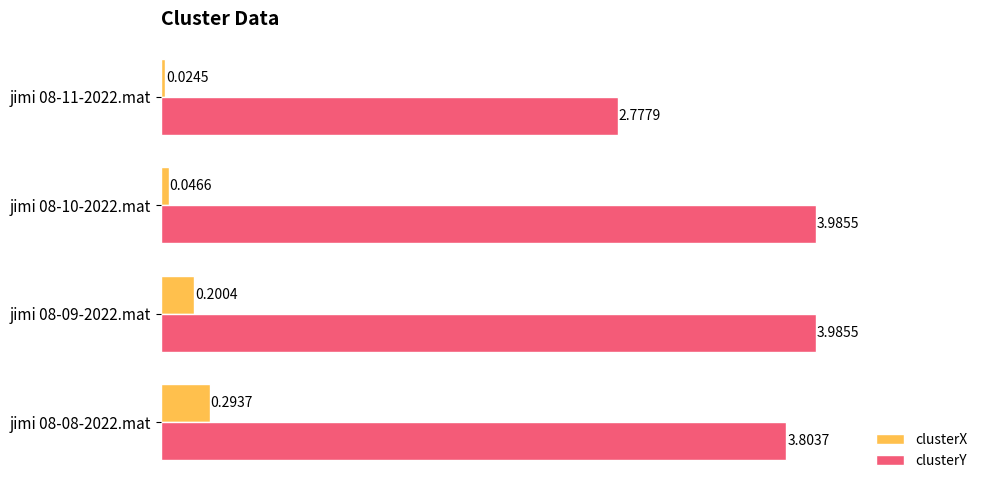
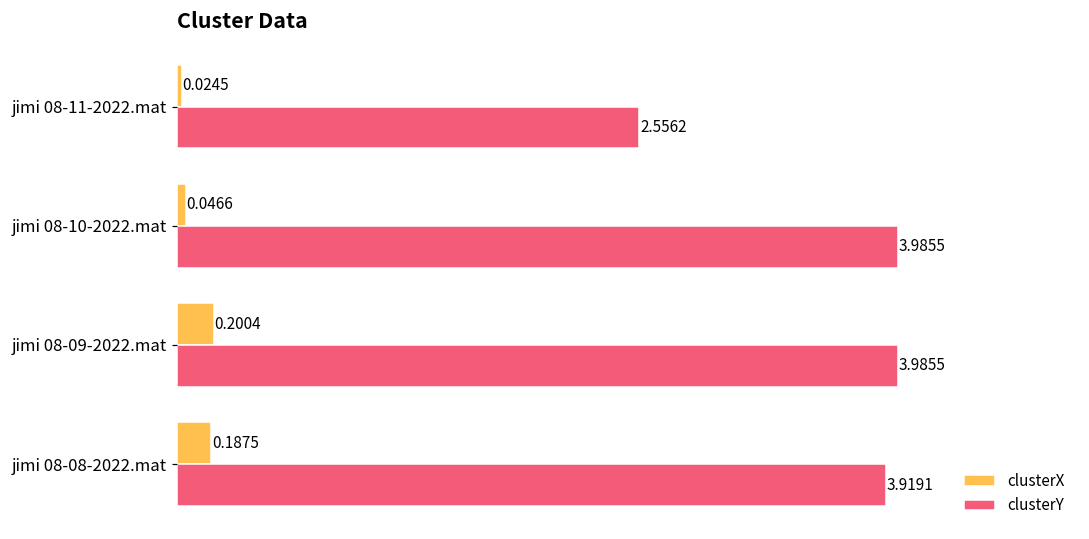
clusterY, jimi 08-11-2022.mat: 2.7779 -> 2.5562
clusterX, jimi 08-08-2022.mat: 0.2937 -> 0.1875
clusterY, jimi 08-08-2022.mat: 3.8037 -> 3.9191
